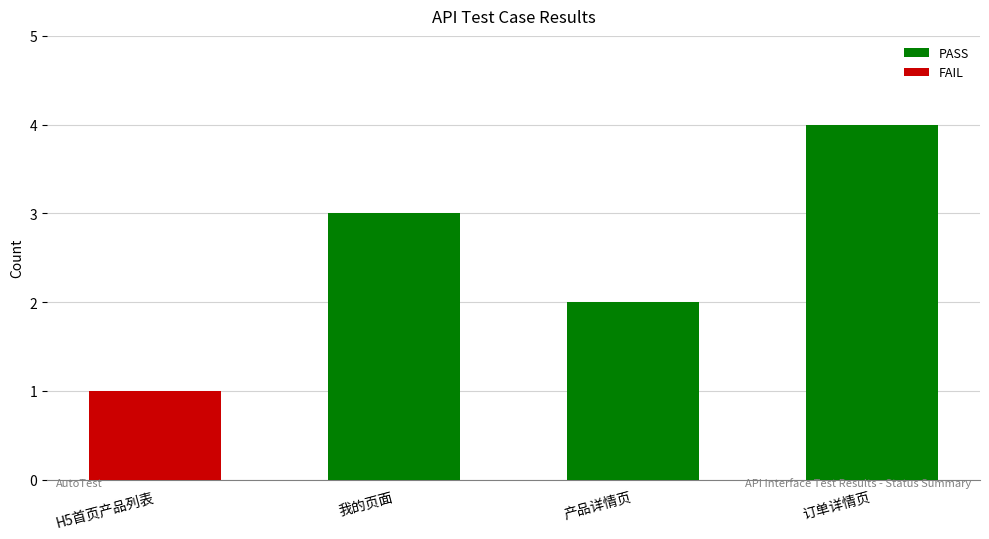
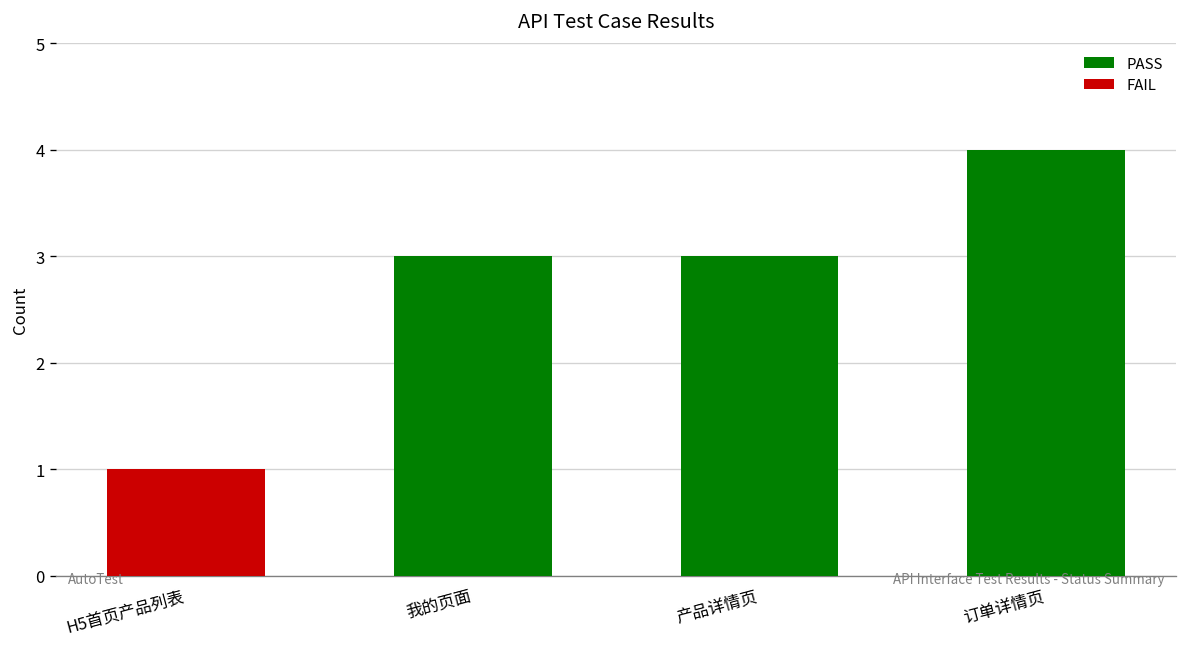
产品详情页: 2 -> 3
